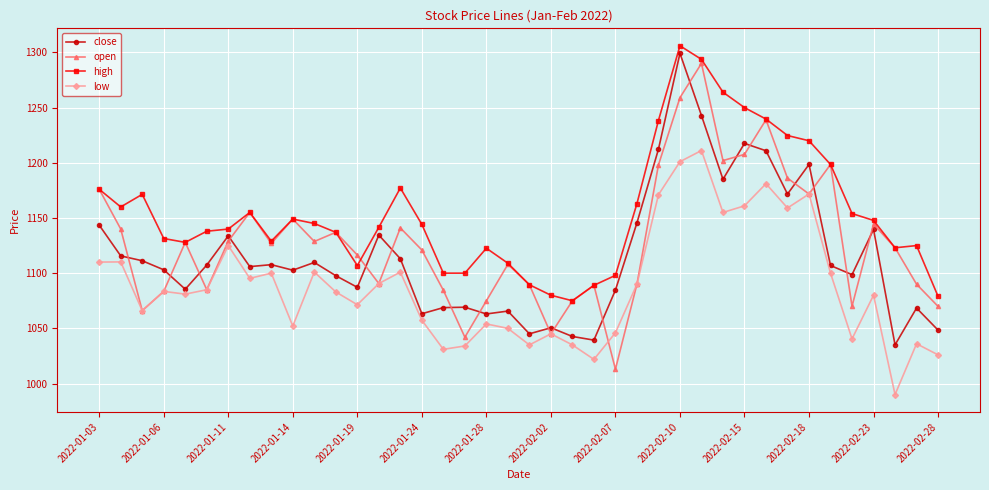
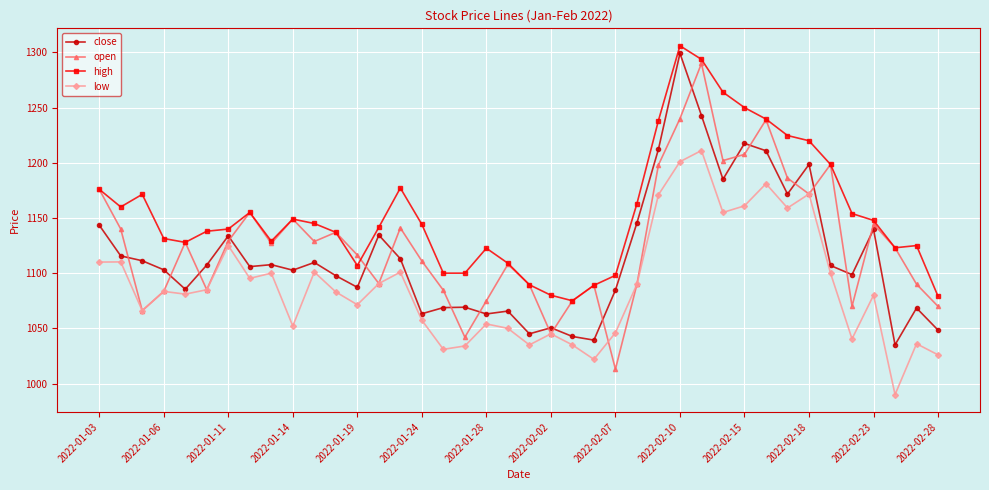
open, 2022-01-24: 1121 -> 1111
open, 2022-02-10: 1259 -> 1240
